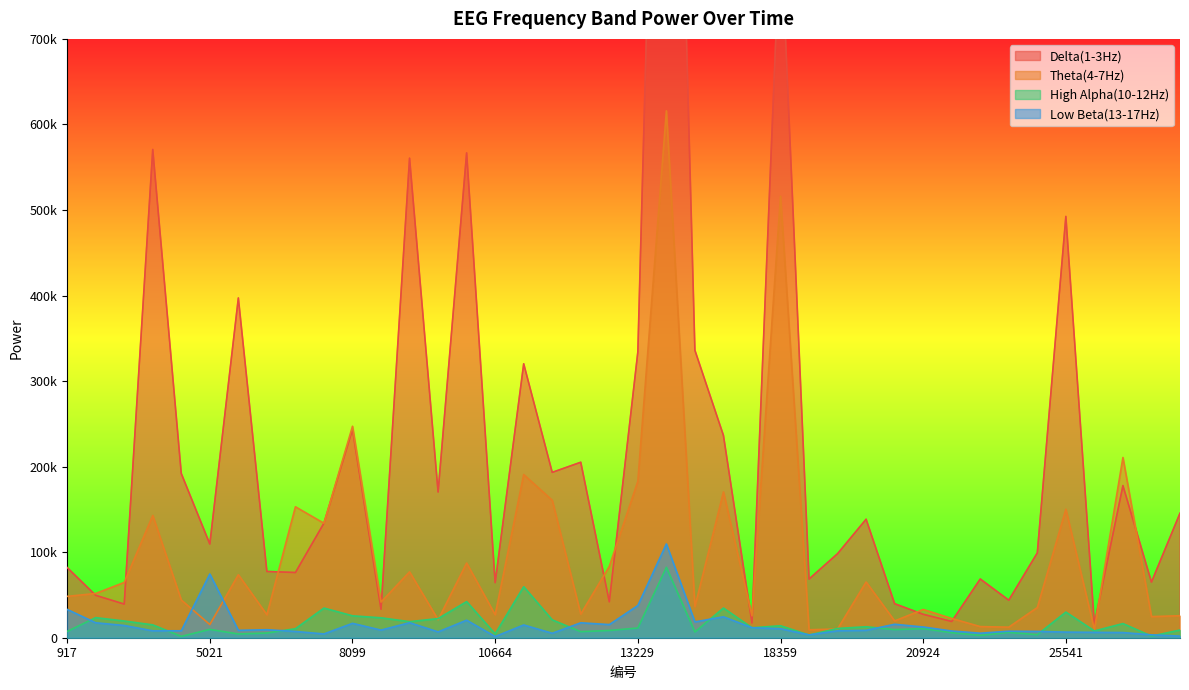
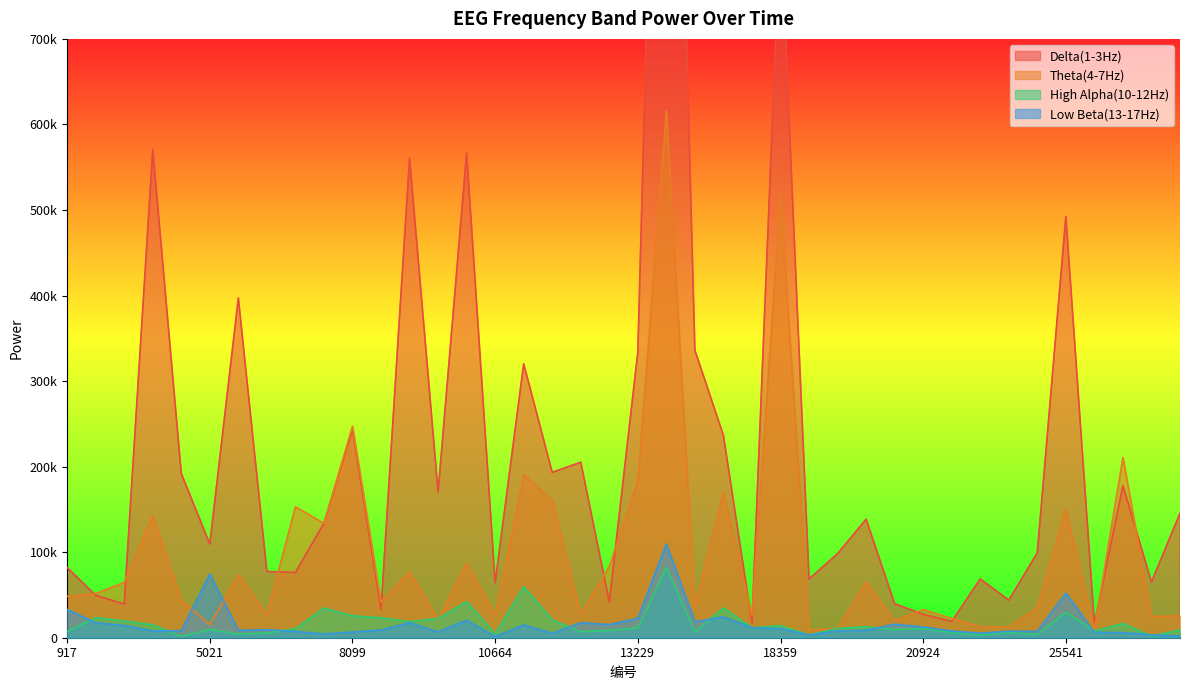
Low Beta(13-17Hz), 8099: 20000 -> 10000
Low Beta(13-17Hz), 13229: 40000 -> 20000
Low Beta(13-17Hz), 25541: 10000 -> 50000
